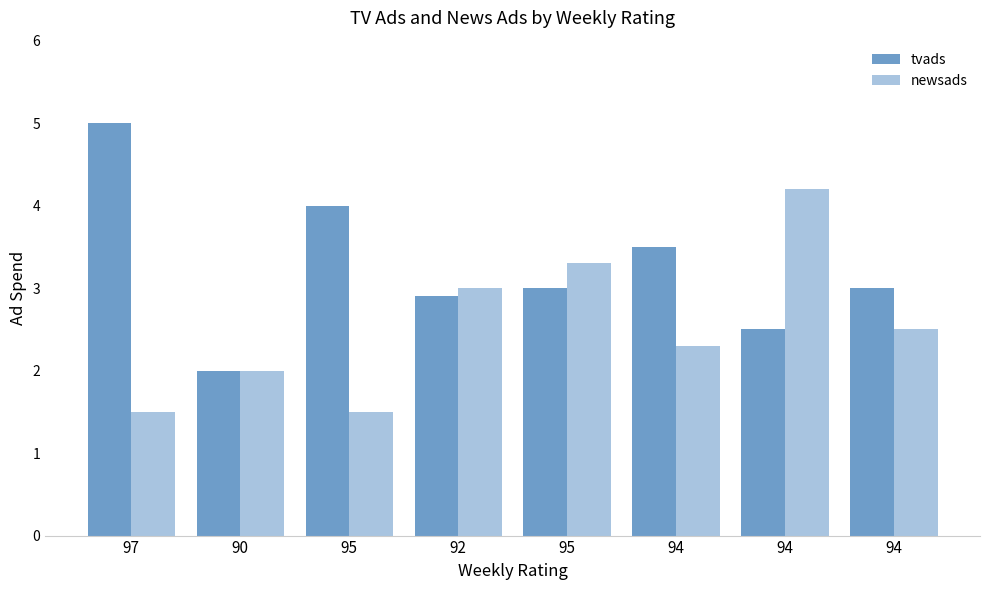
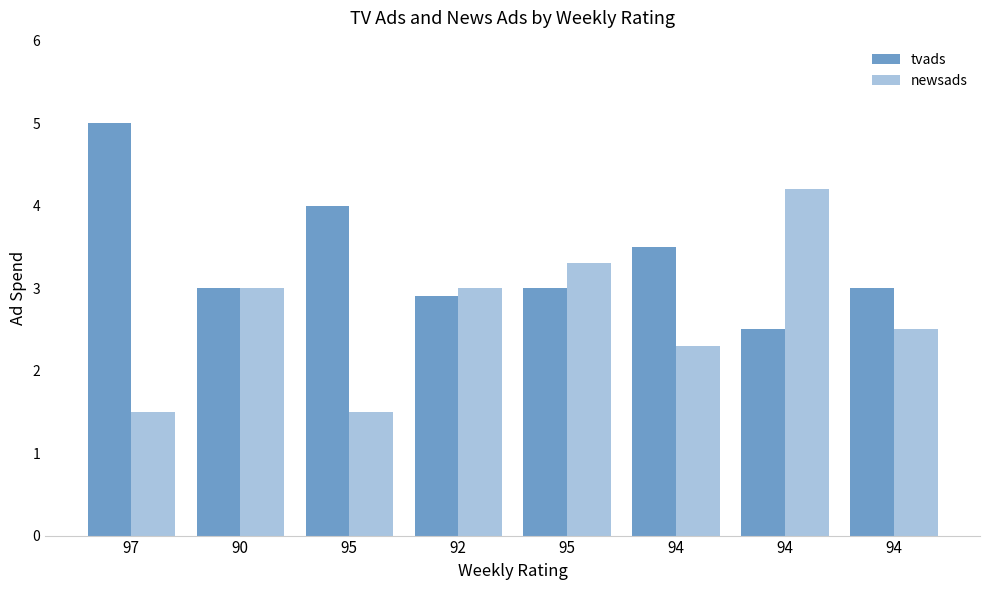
tvads, 90: 2 -> 3
newsads, 90: 2 -> 3
